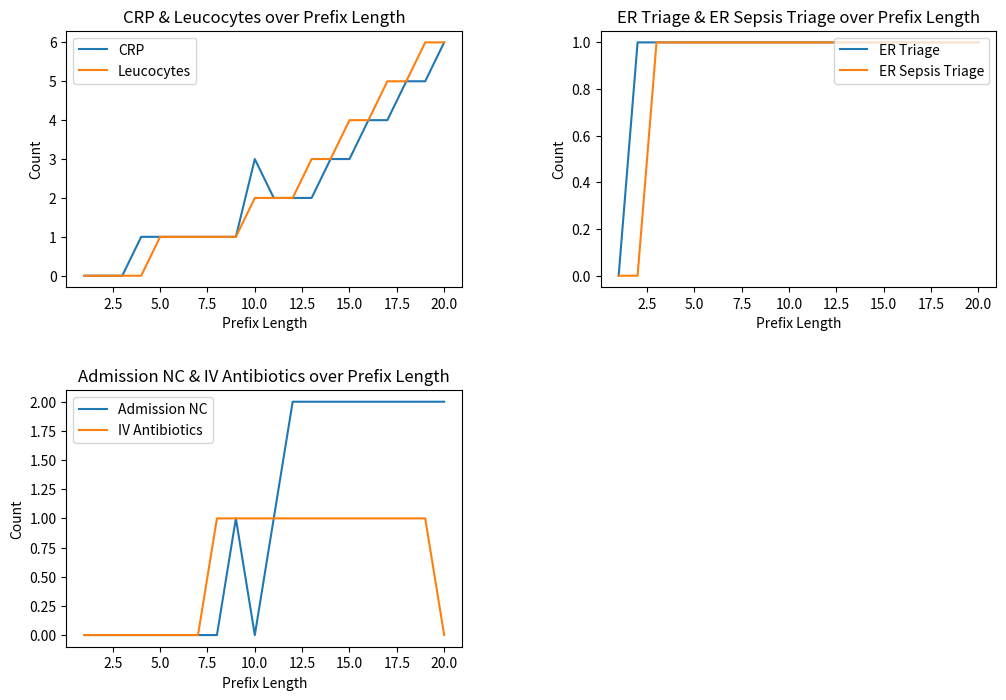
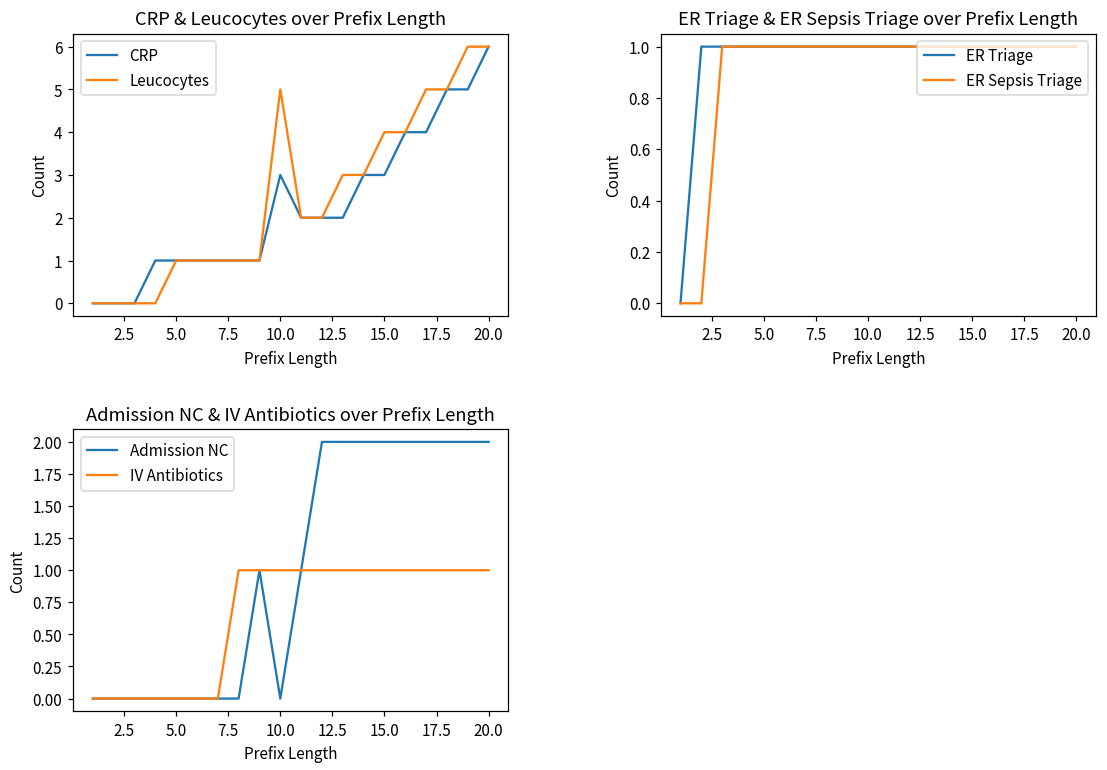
CRP & Leucocytes over Prefix Length, Leucocytes, 10.0: 2 -> 5
Admission NC & IV Antibiotics over Prefix Length, IV Antibiotics, 20.0: 0 -> 1
